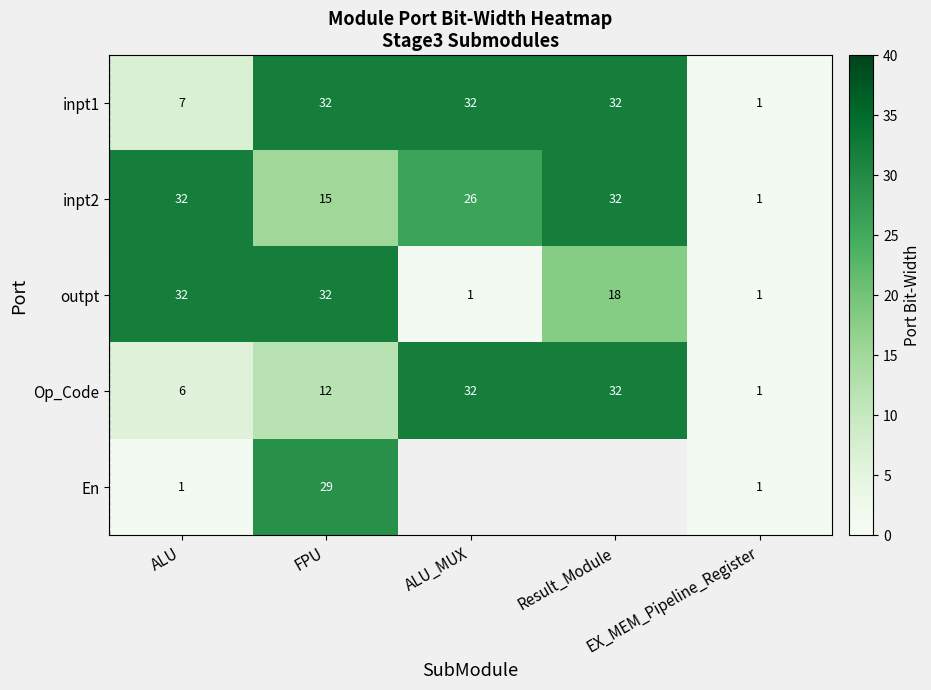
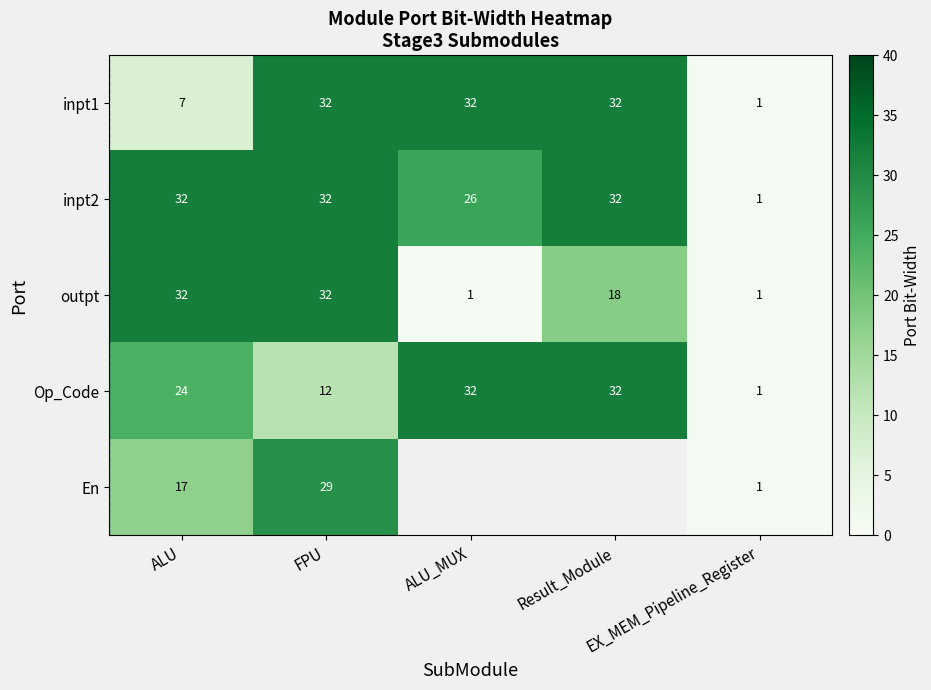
inpt2, FPU: 15 -> 32
Op_Code, ALU: 6 -> 24
En, ALU: 1 -> 17
